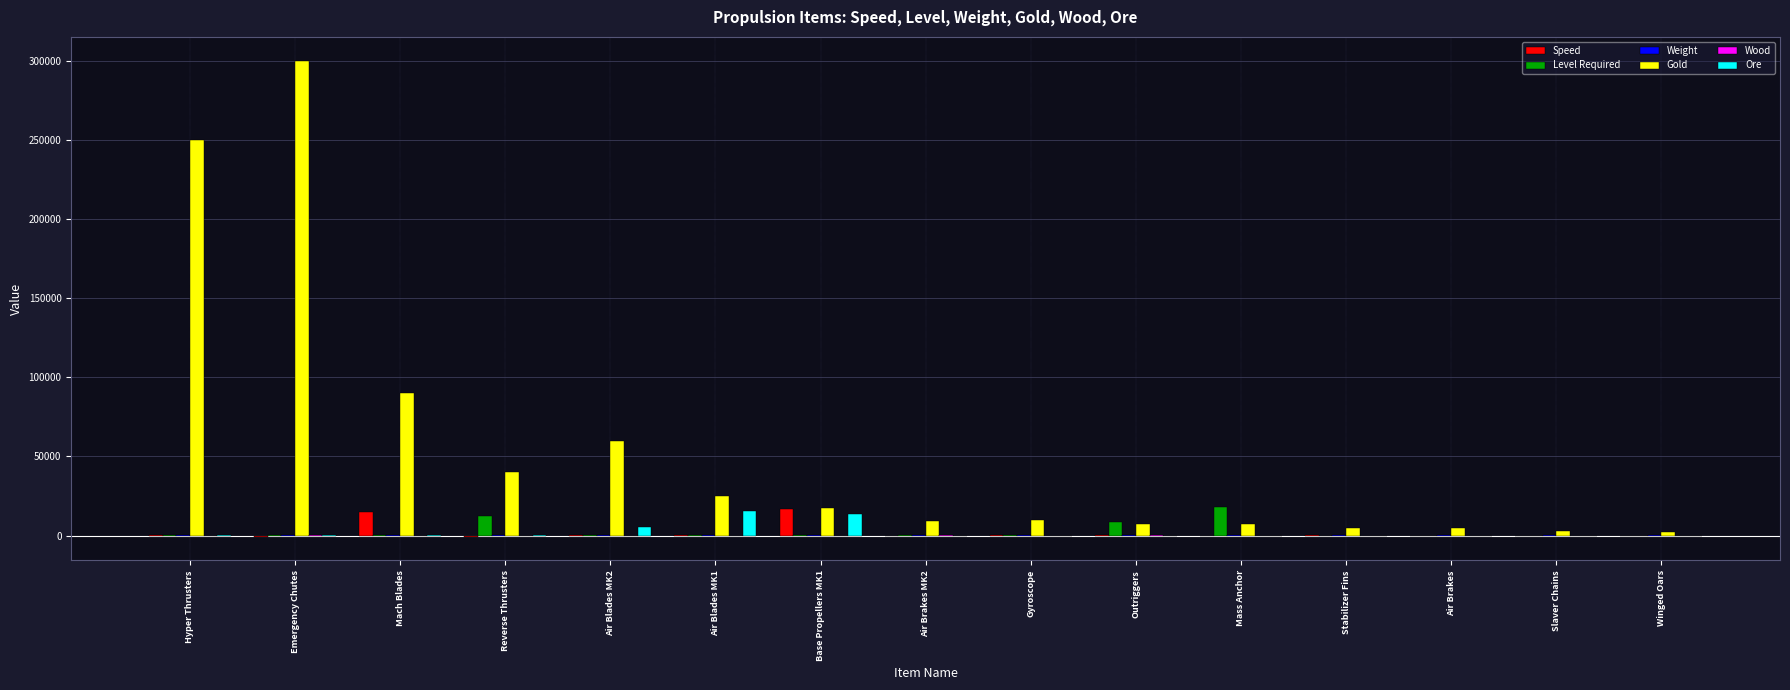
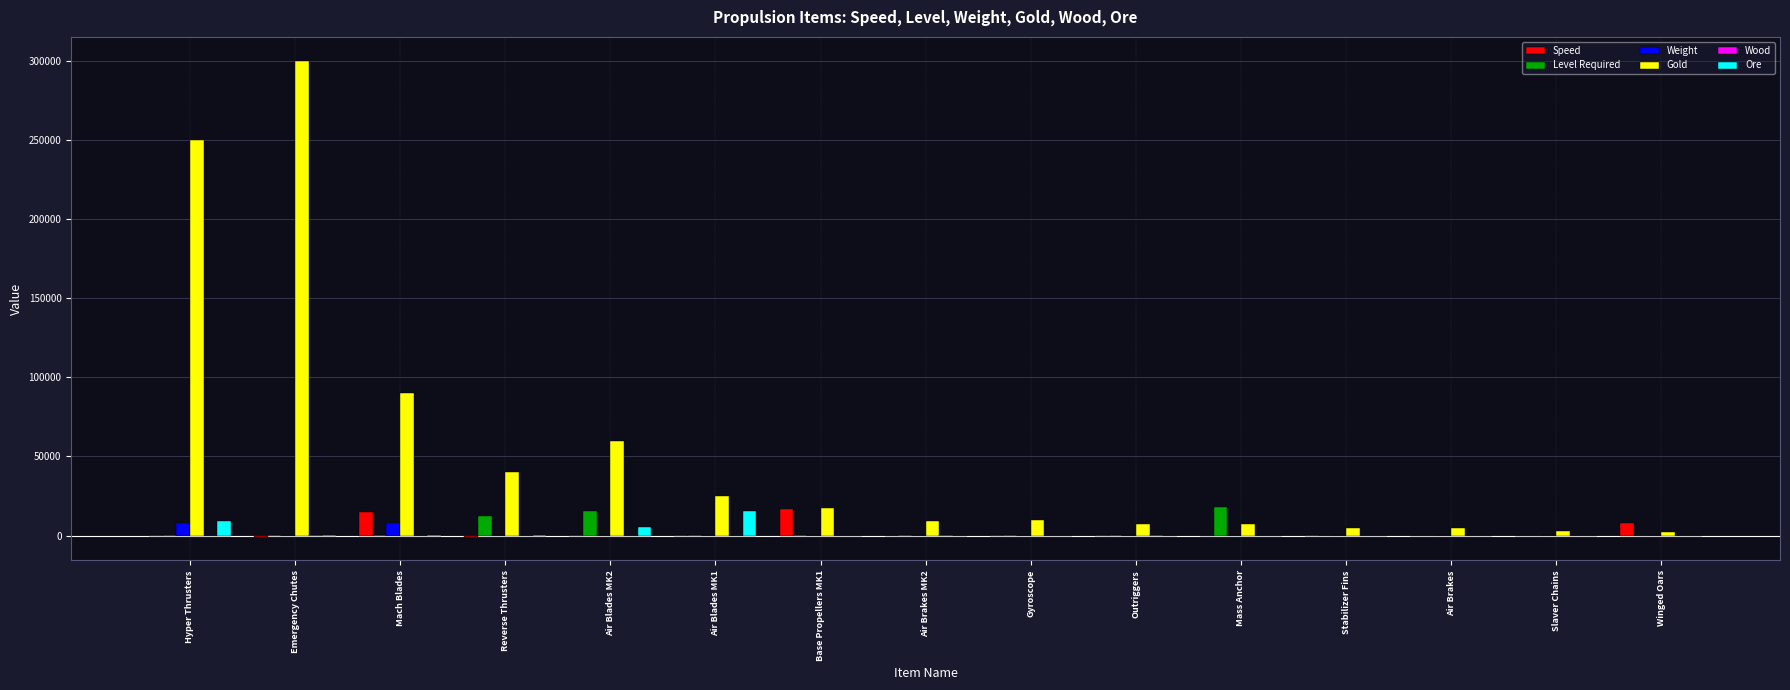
Weight, Hyper Thrusters: 1000 -> 8000
Ore, Hyper Thrusters: 0 -> 9000
Weight, Mach Blades: 0 -> 8000
Level Required, Air Blades MK2: 0 -> 16000
Ore, Base Propellers MK1: 14000 -> 0
Level Required, Outriggers: 9000 -> 0
Speed, Winged Oars: 0 -> 8000
